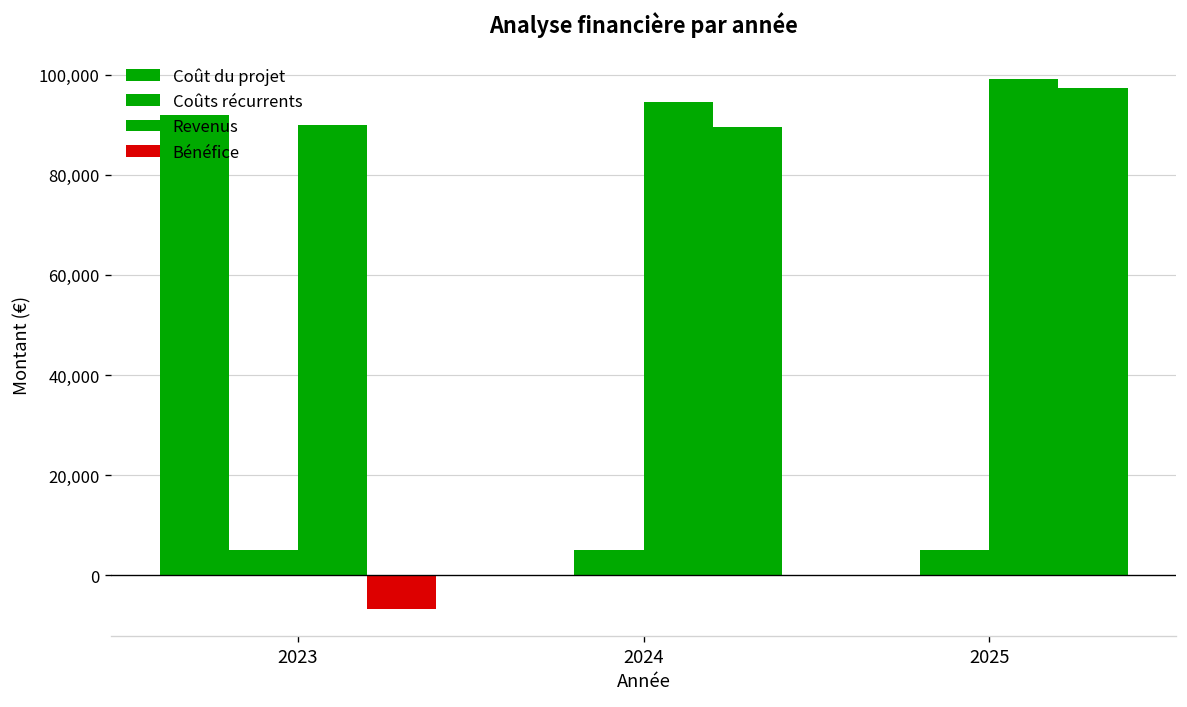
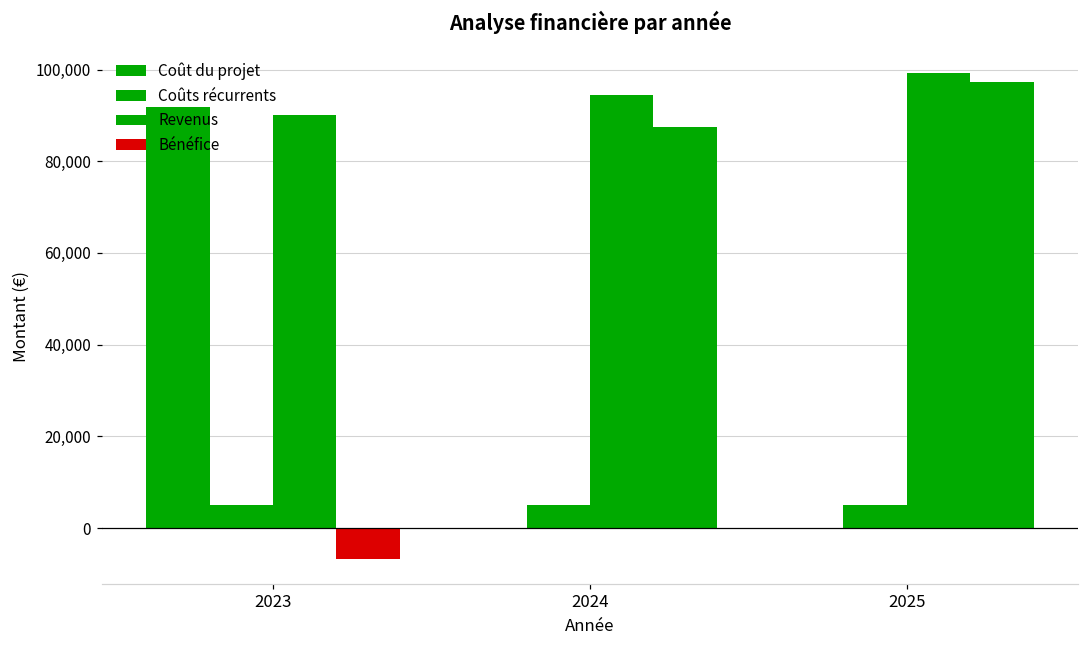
Bénéfice, 2024: 89,000 -> 87,000
